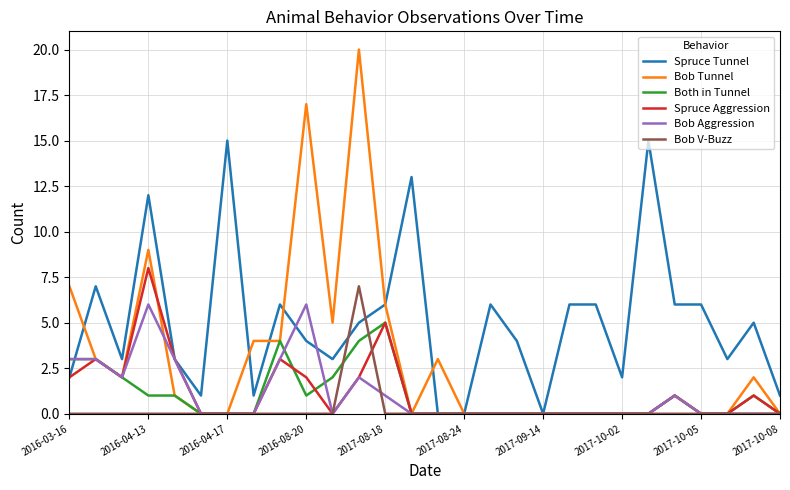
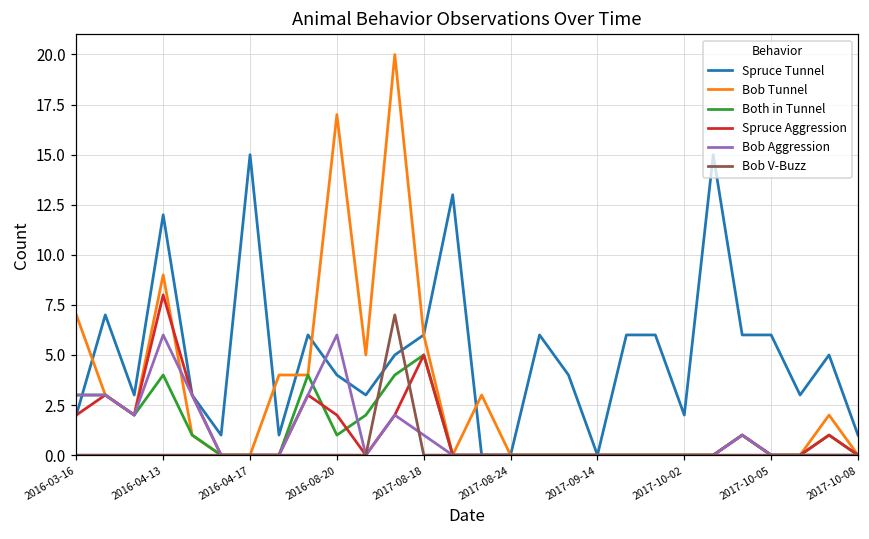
Both in Tunnel, 2016-04-13: 1 -> 4
